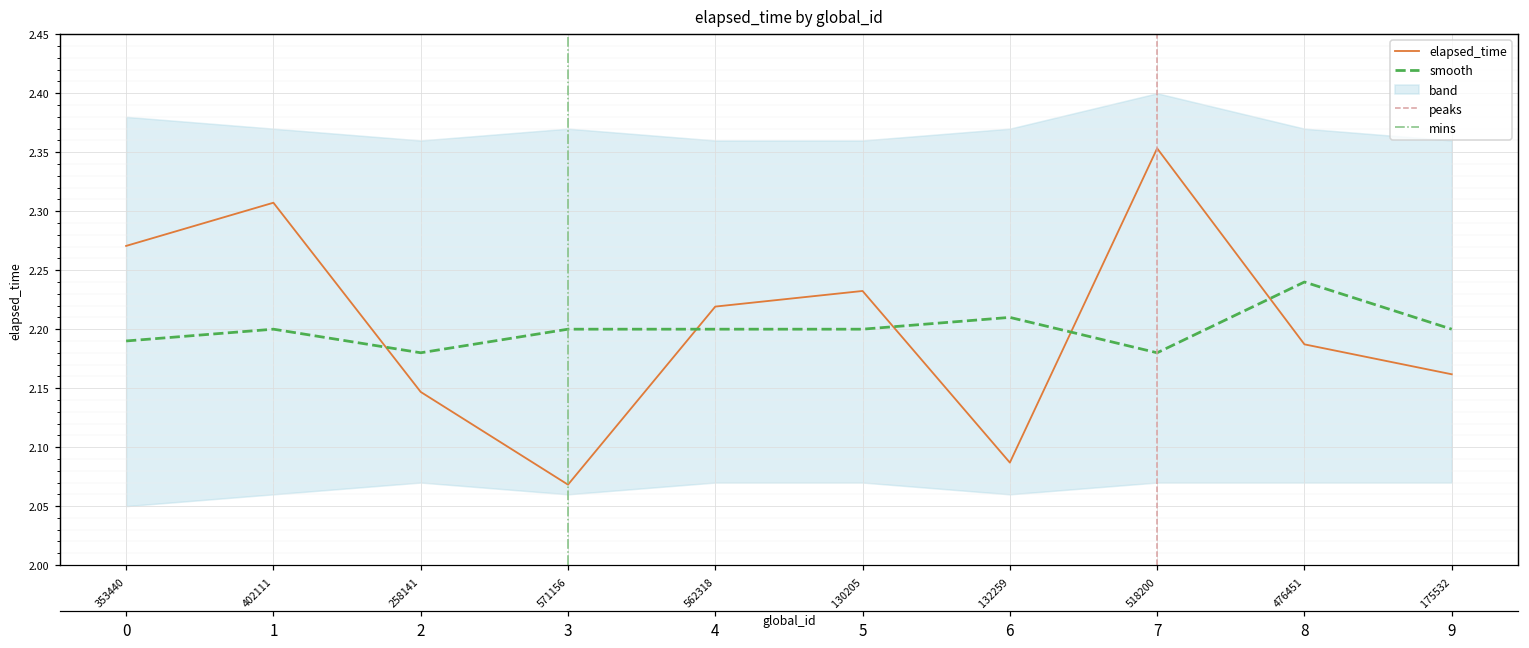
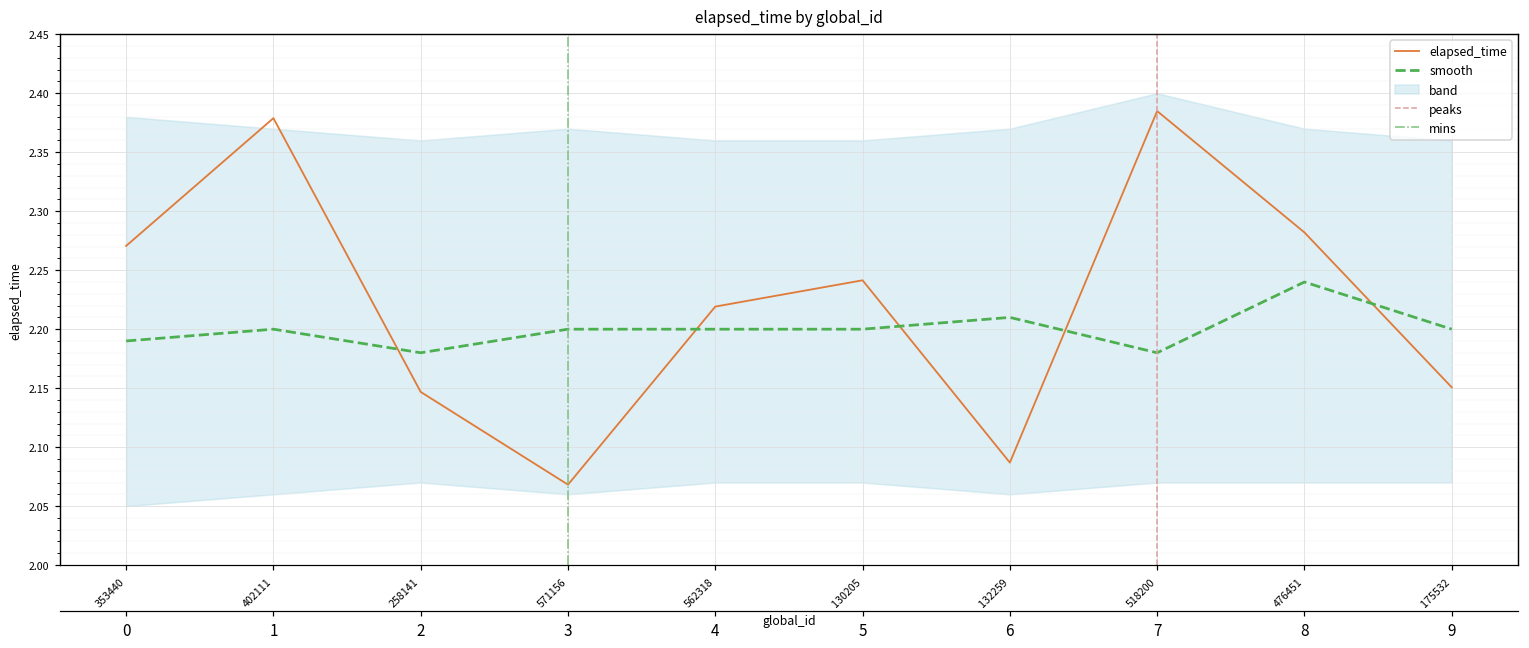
elapsed_time, 402111: 2.307 -> 2.379
elapsed_time, 130205: 2.232 -> 2.241
elapsed_time, 518200: 2.353 -> 2.385
elapsed_time, 476451: 2.187 -> 2.282
elapsed_time, 175532: 2.162 -> 2.151
